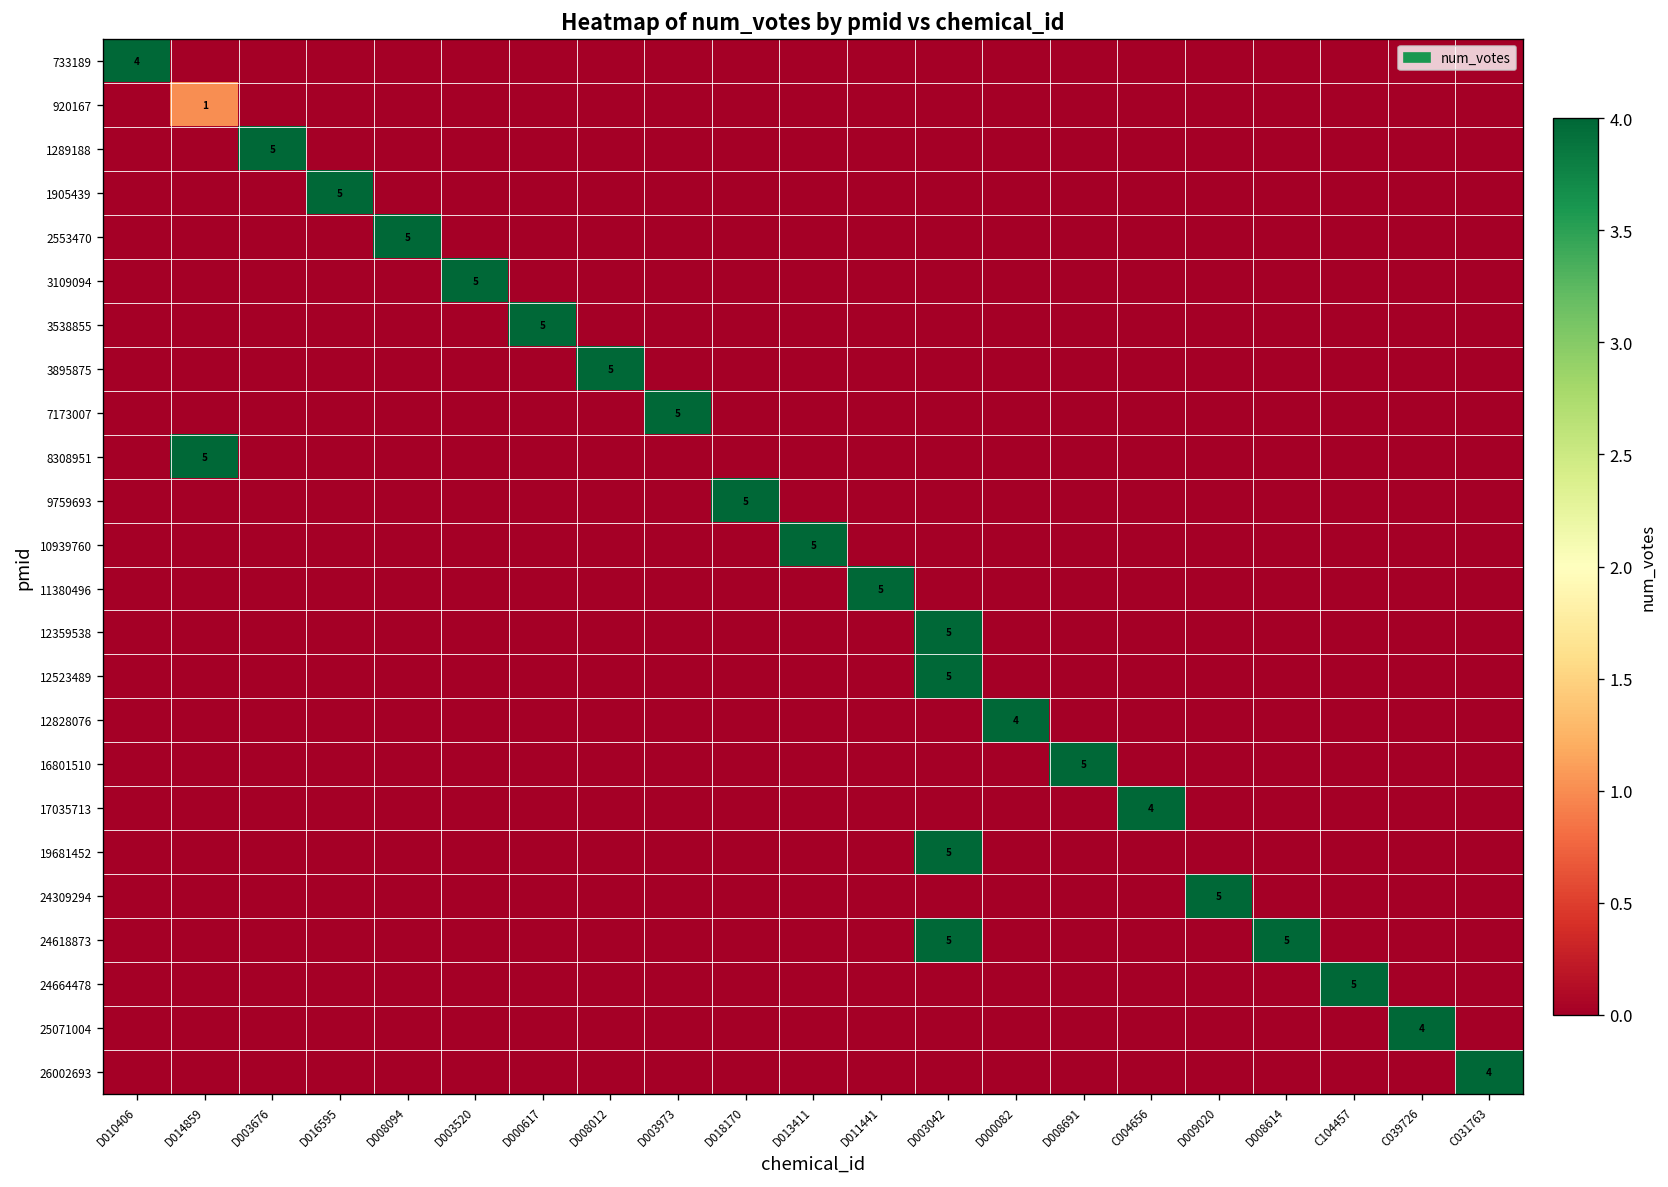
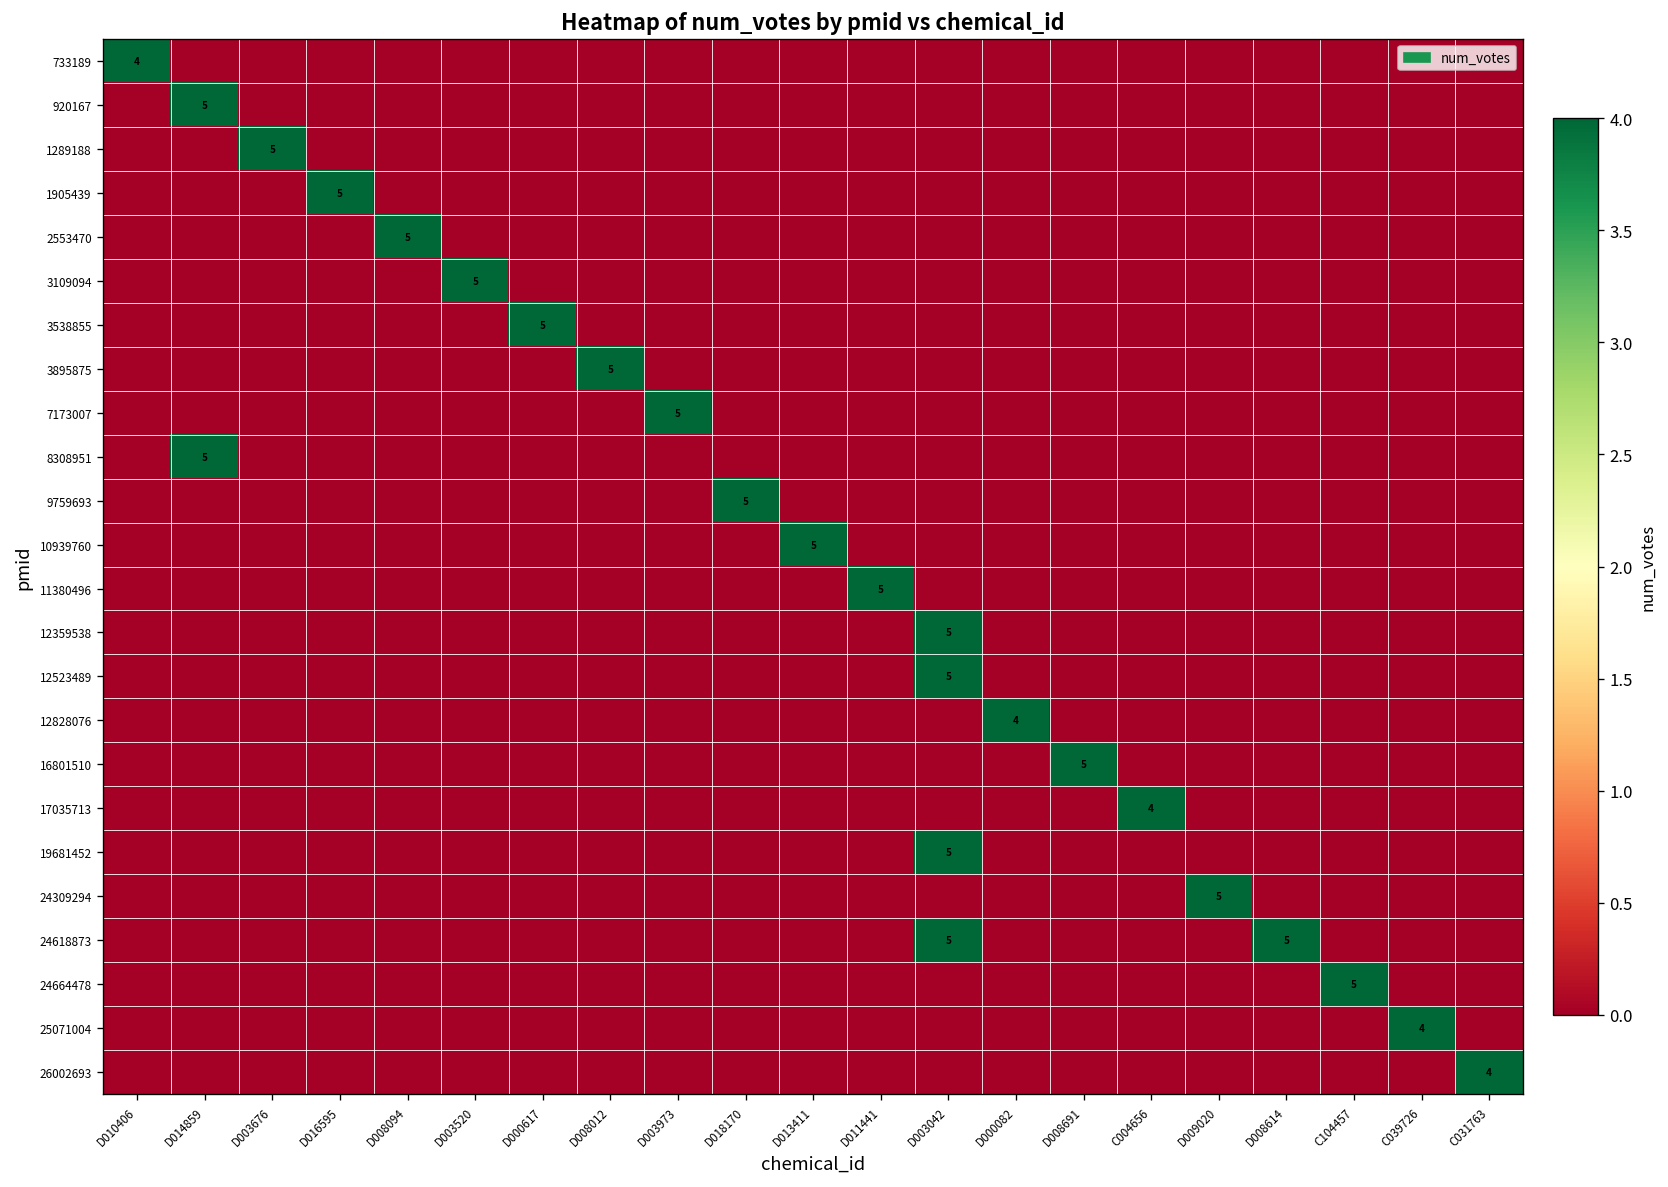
920167, D014859: 1 -> 5
